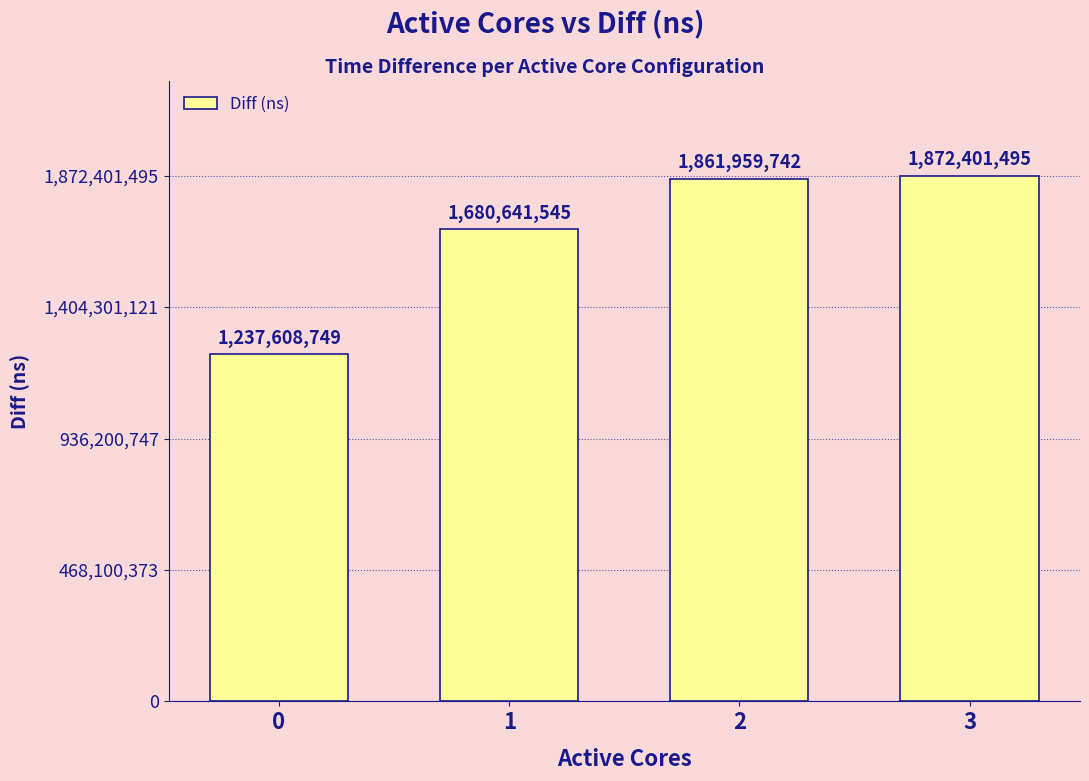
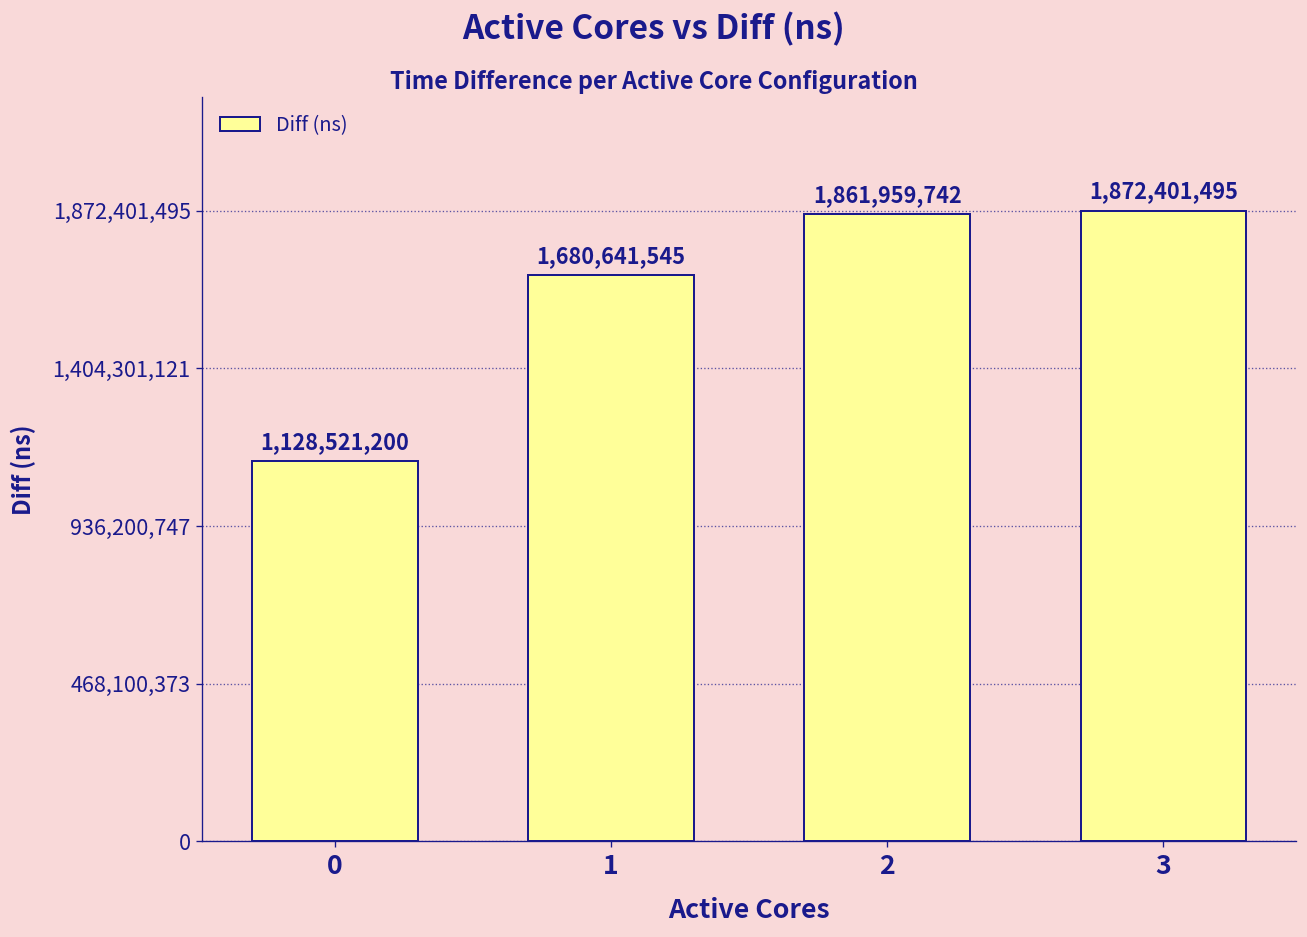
0: 1,237,608,749 -> 1,128,521,200
